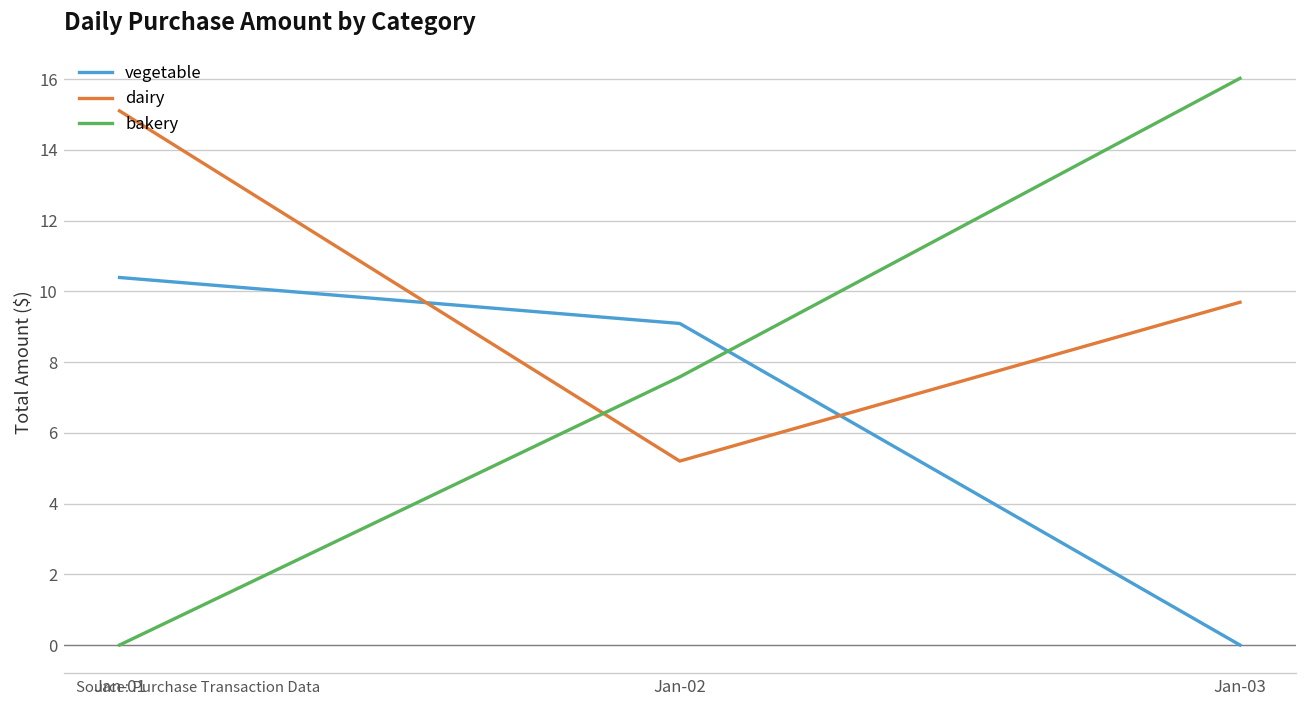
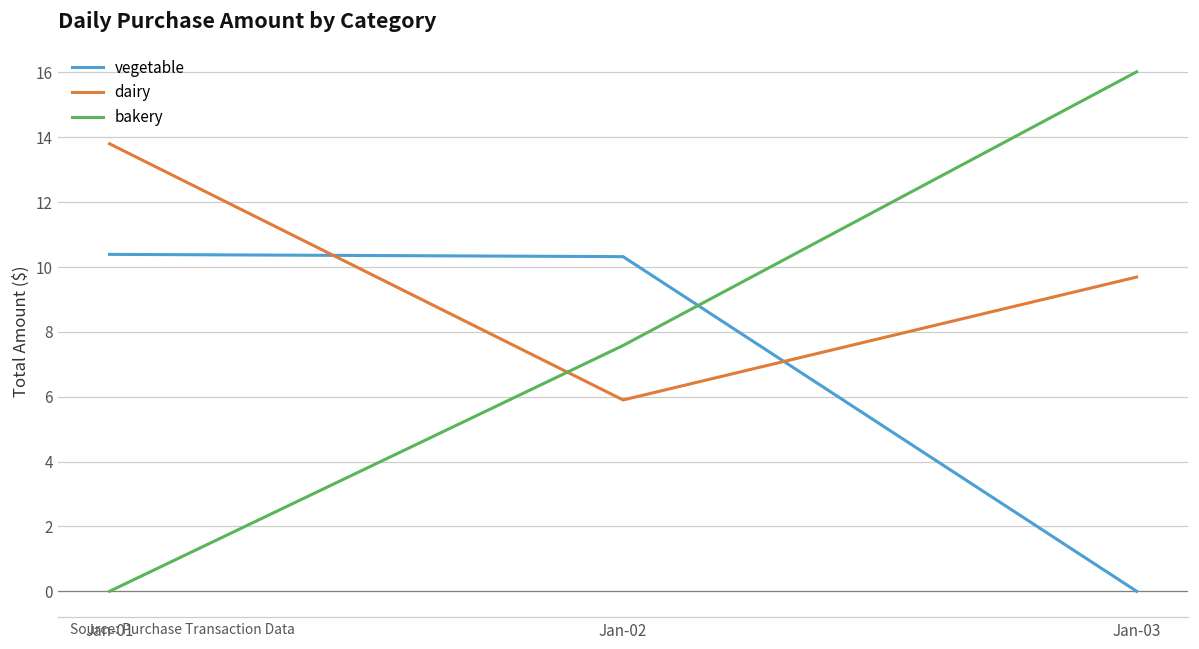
dairy, Jan-01: 15.1 -> 13.8
vegetable, Jan-02: 9.1 -> 10.3
dairy, Jan-02: 5.2 -> 5.9
